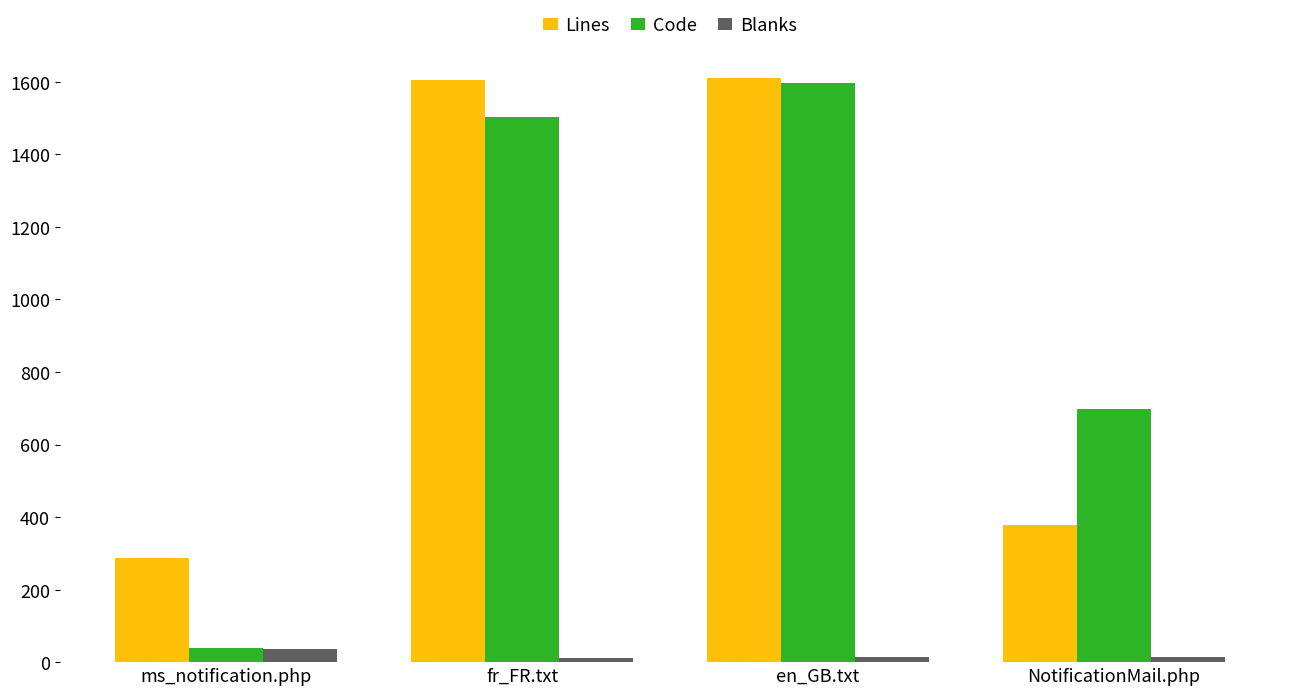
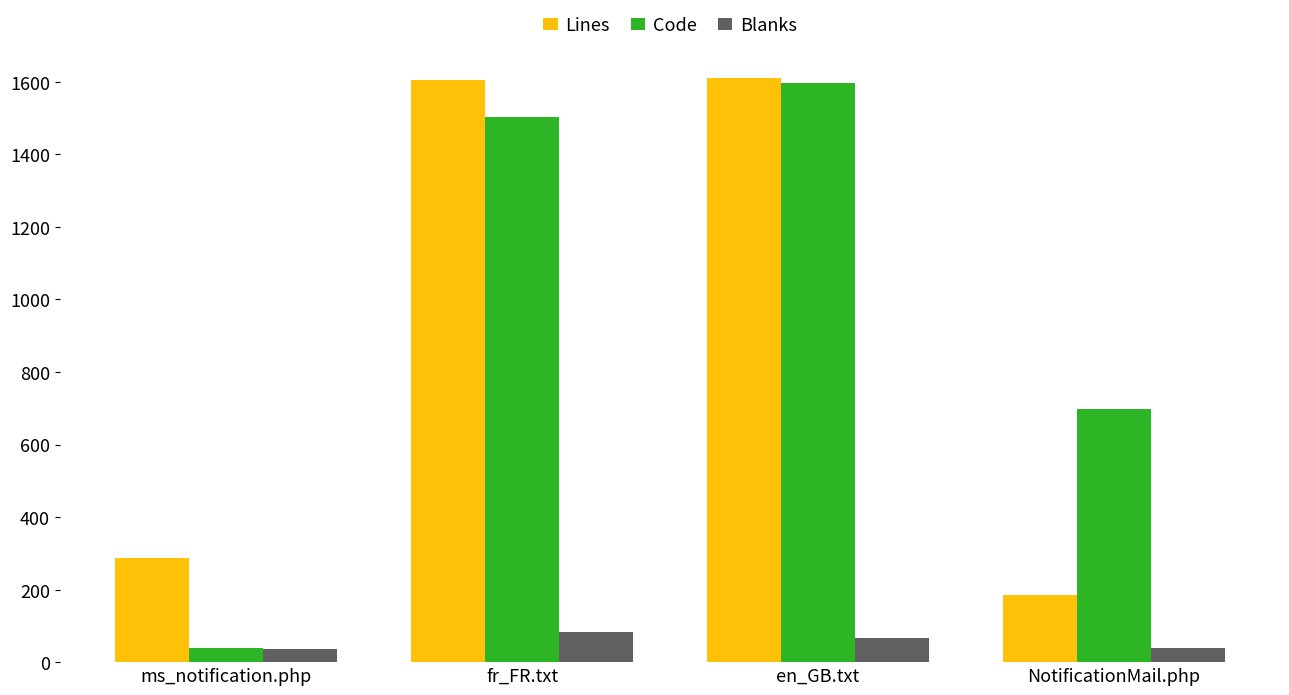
Blanks, fr_FR.txt: 10 -> 80
Blanks, en_GB.txt: 10 -> 70
Lines, NotificationMail.php: 380 -> 190
Blanks, NotificationMail.php: 10 -> 40
